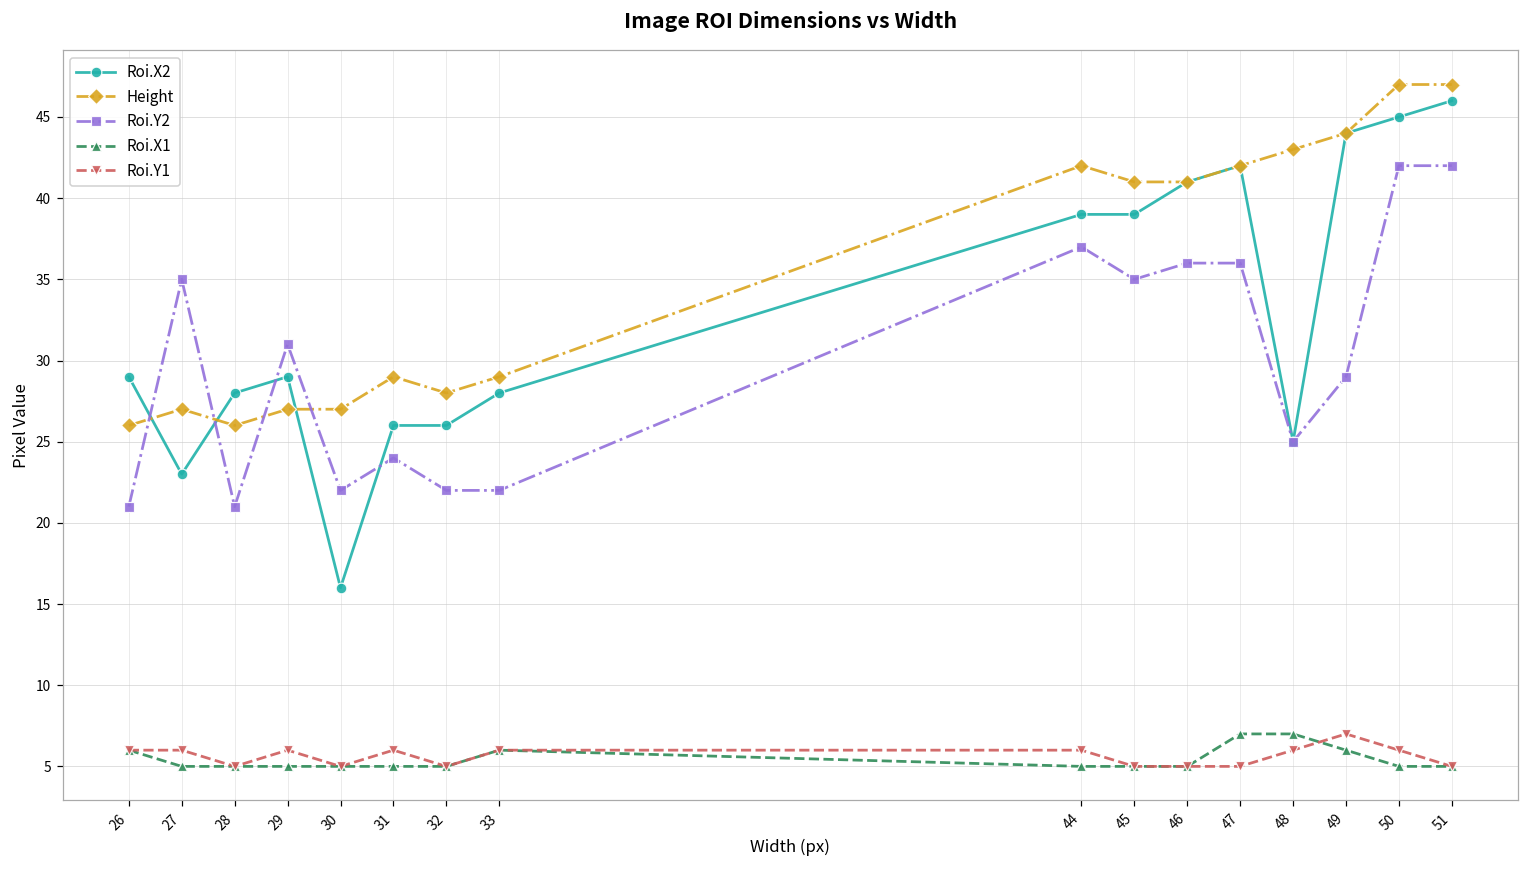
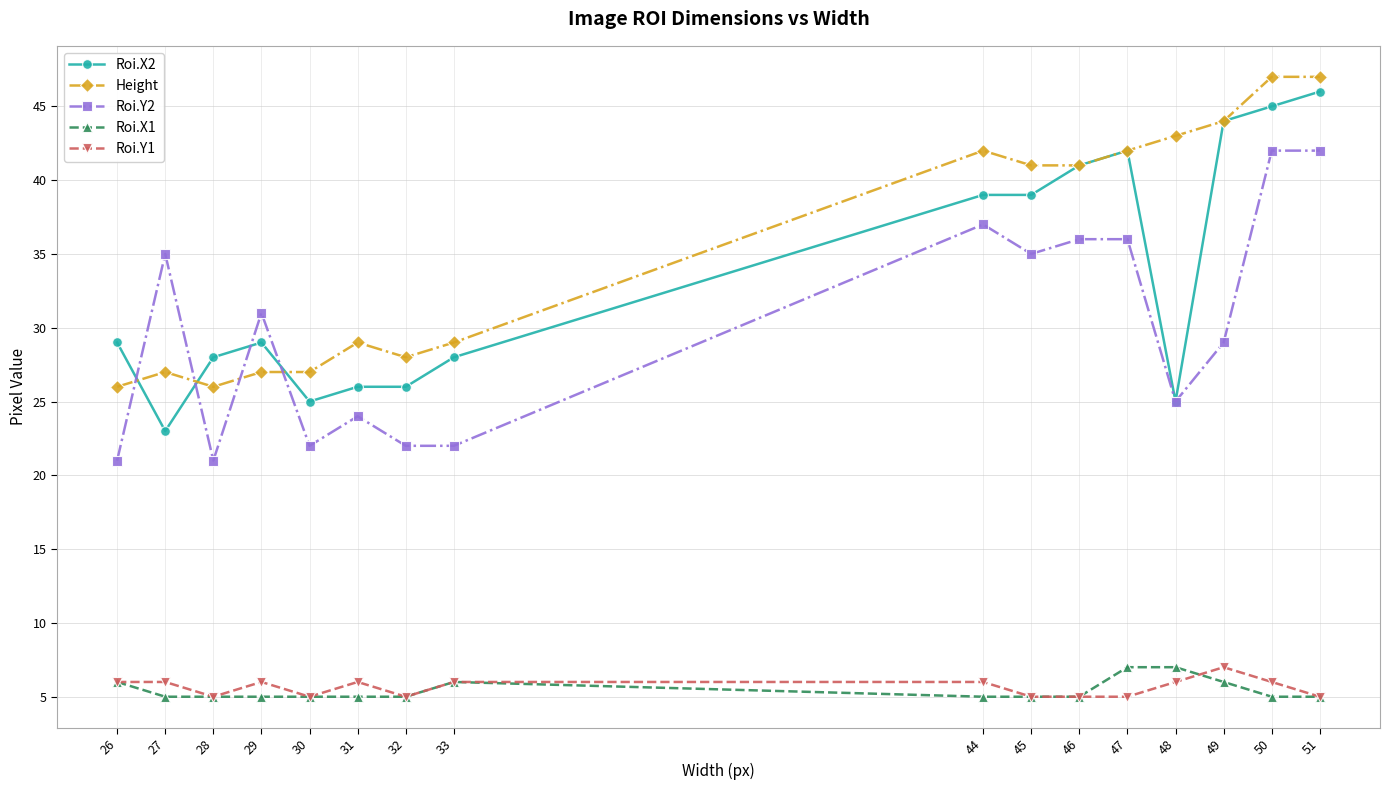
Roi.X2, 30: 16 -> 25
